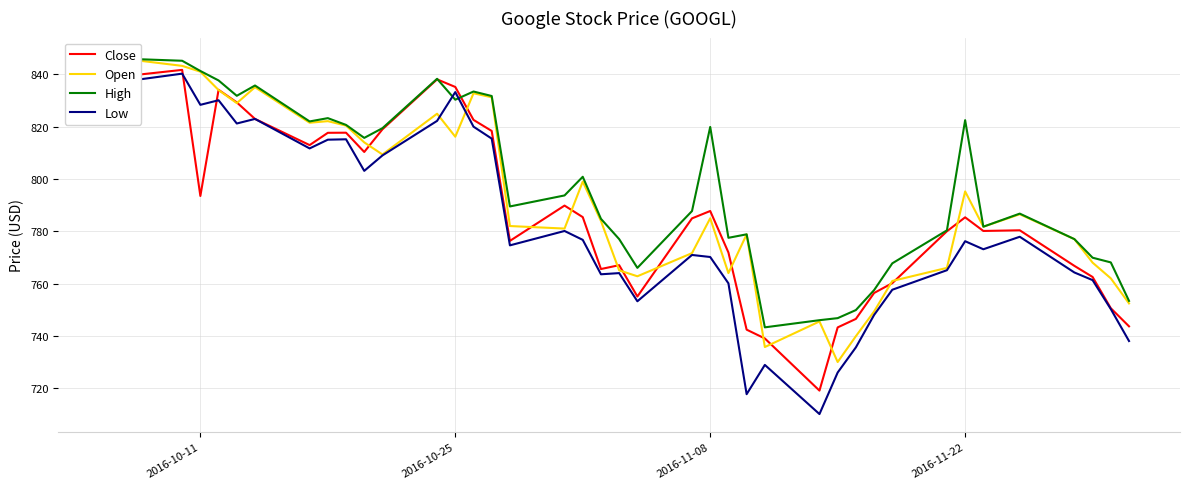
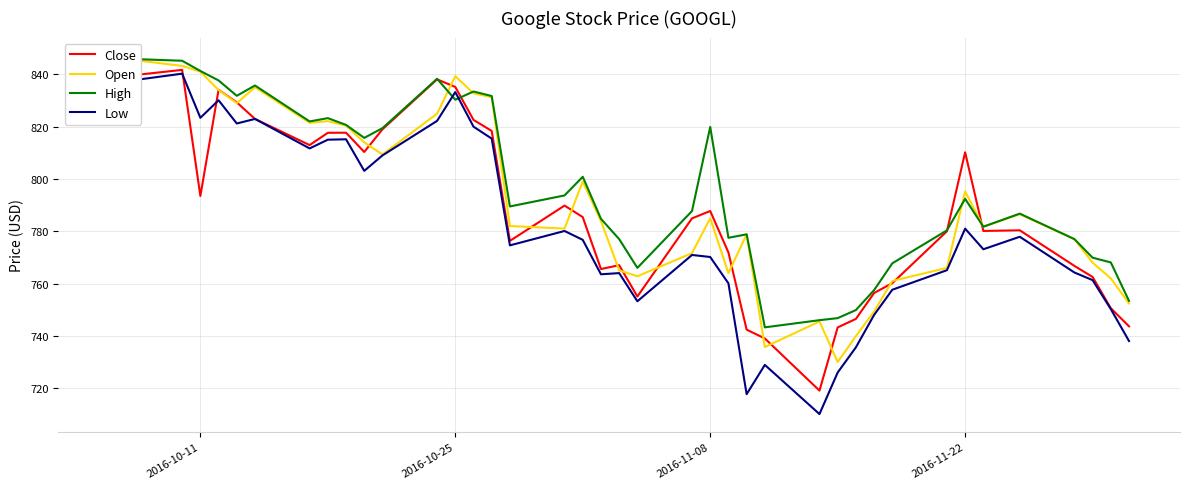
Low, 2016-10-11: 828 -> 823
Open, 2016-10-25: 816 -> 839
Close, 2016-11-22: 785 -> 810
High, 2016-11-22: 822 -> 792
Low, 2016-11-22: 776 -> 781
